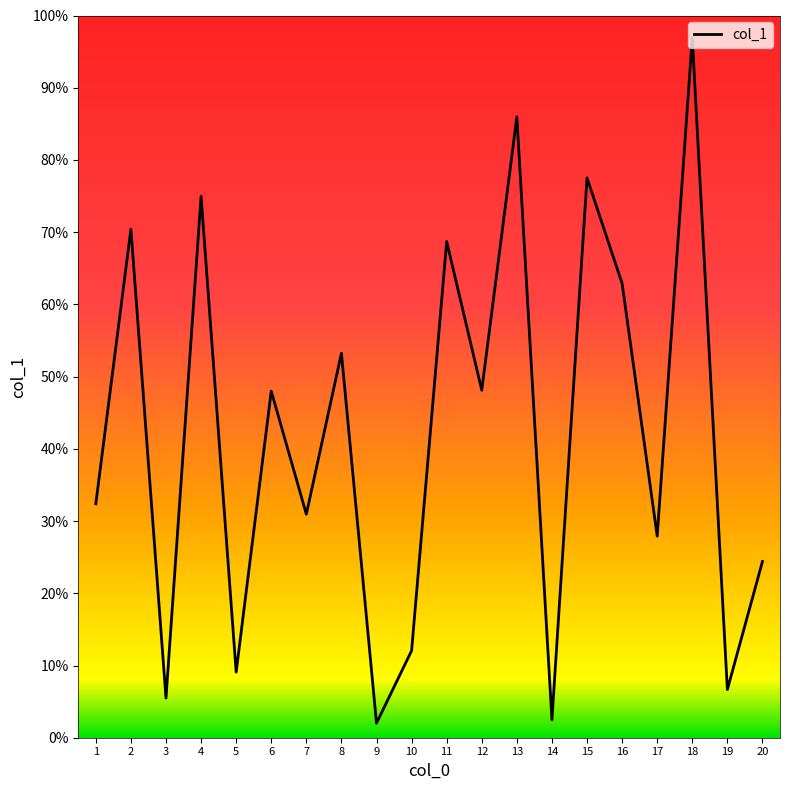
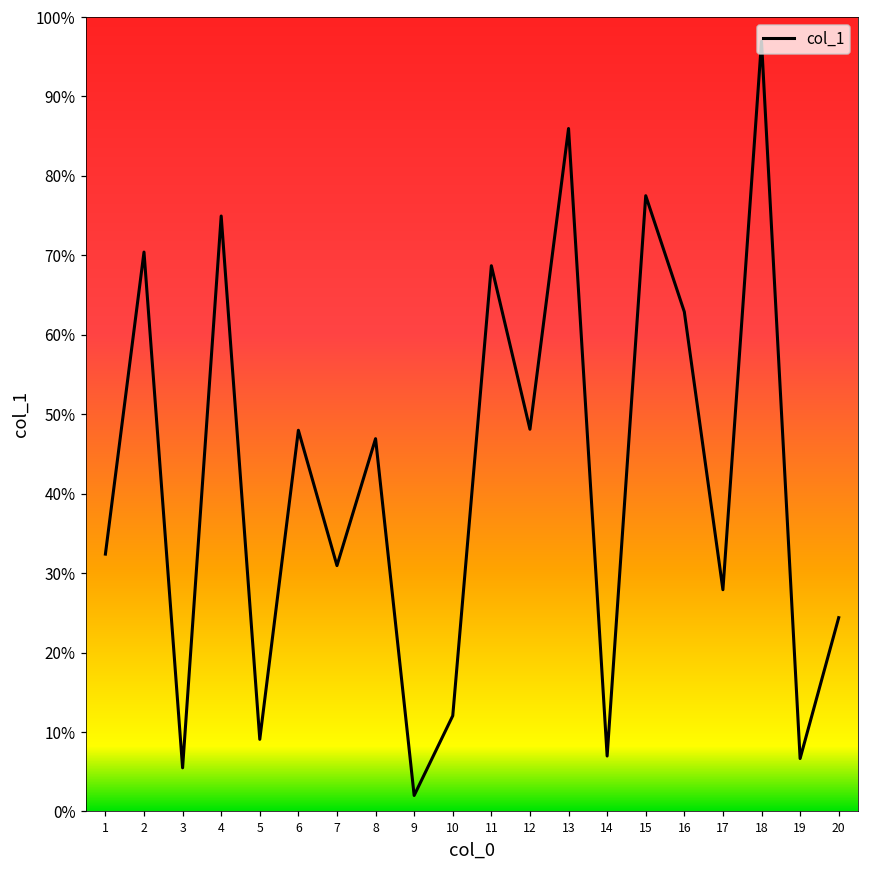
8: 53% -> 47%
14: 2% -> 7%
